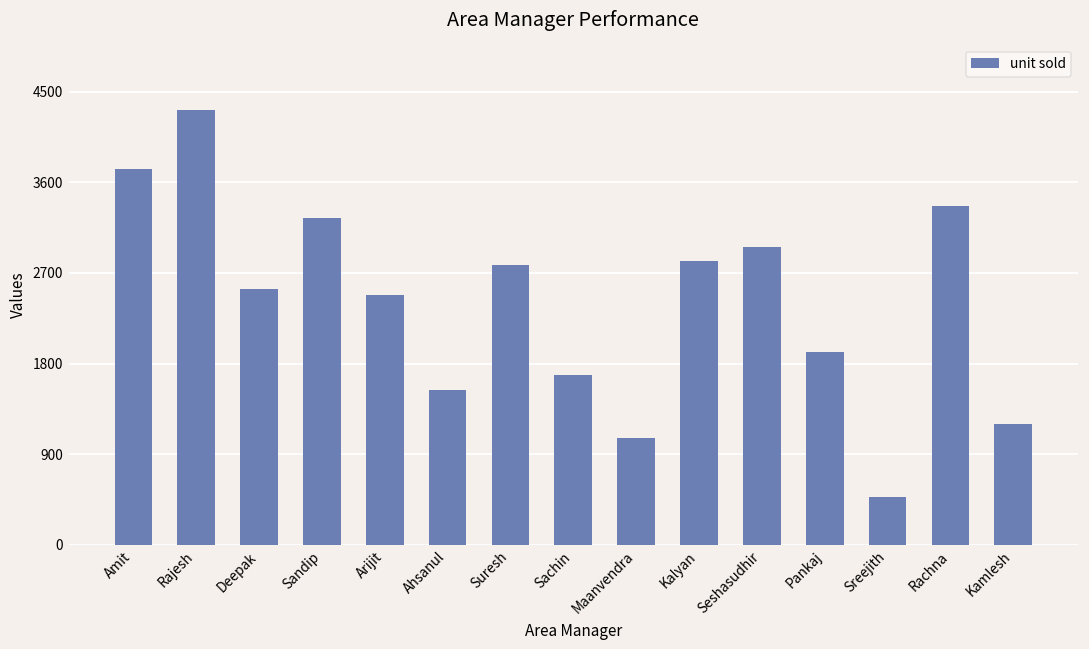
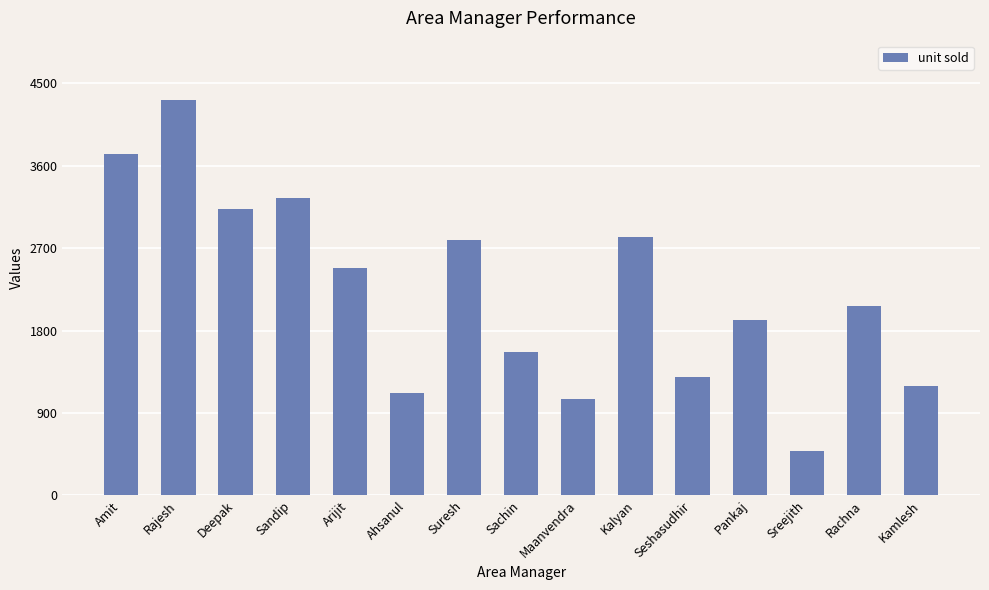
Deepak: 2500 -> 3100
Ahsanul: 1500 -> 1100
Sachin: 1700 -> 1600
Seshasudhir: 3000 -> 1300
Rachna: 3400 -> 2100
